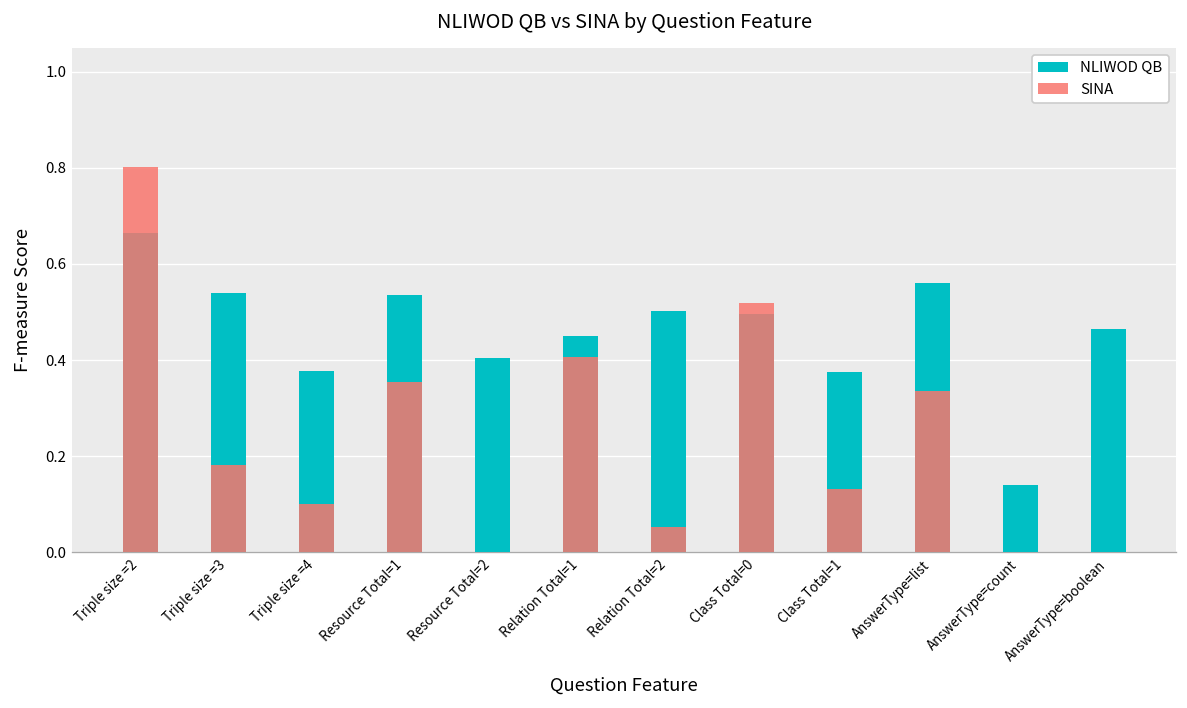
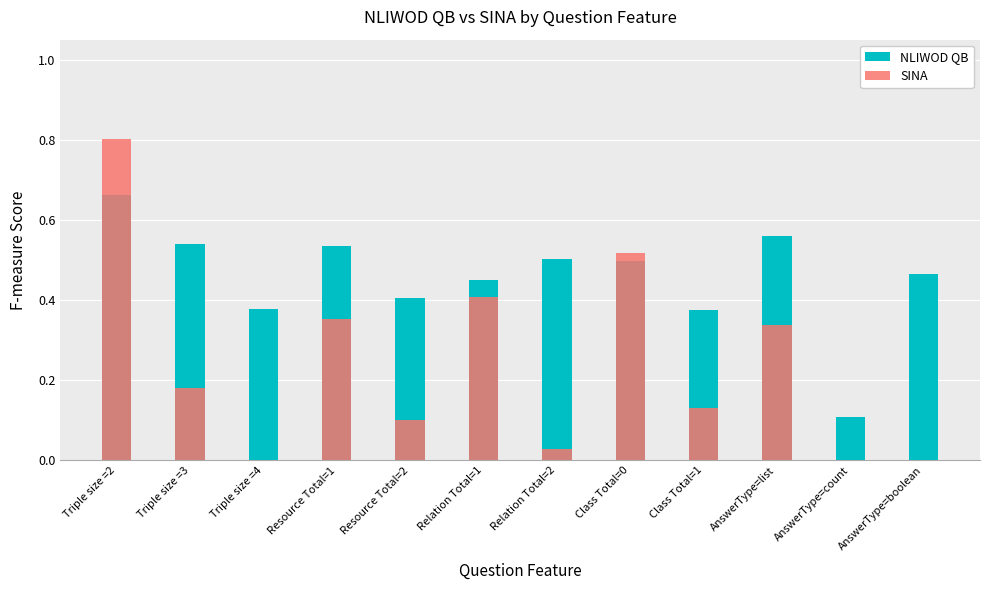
SINA, Triple size =4: 0.1 -> 0.0
SINA, Resource Total=2: 0.0 -> 0.1
SINA, Relation Total=2: 0.05 -> 0.03
NLIWOD QB, AnswerType=count: 0.14 -> 0.11
